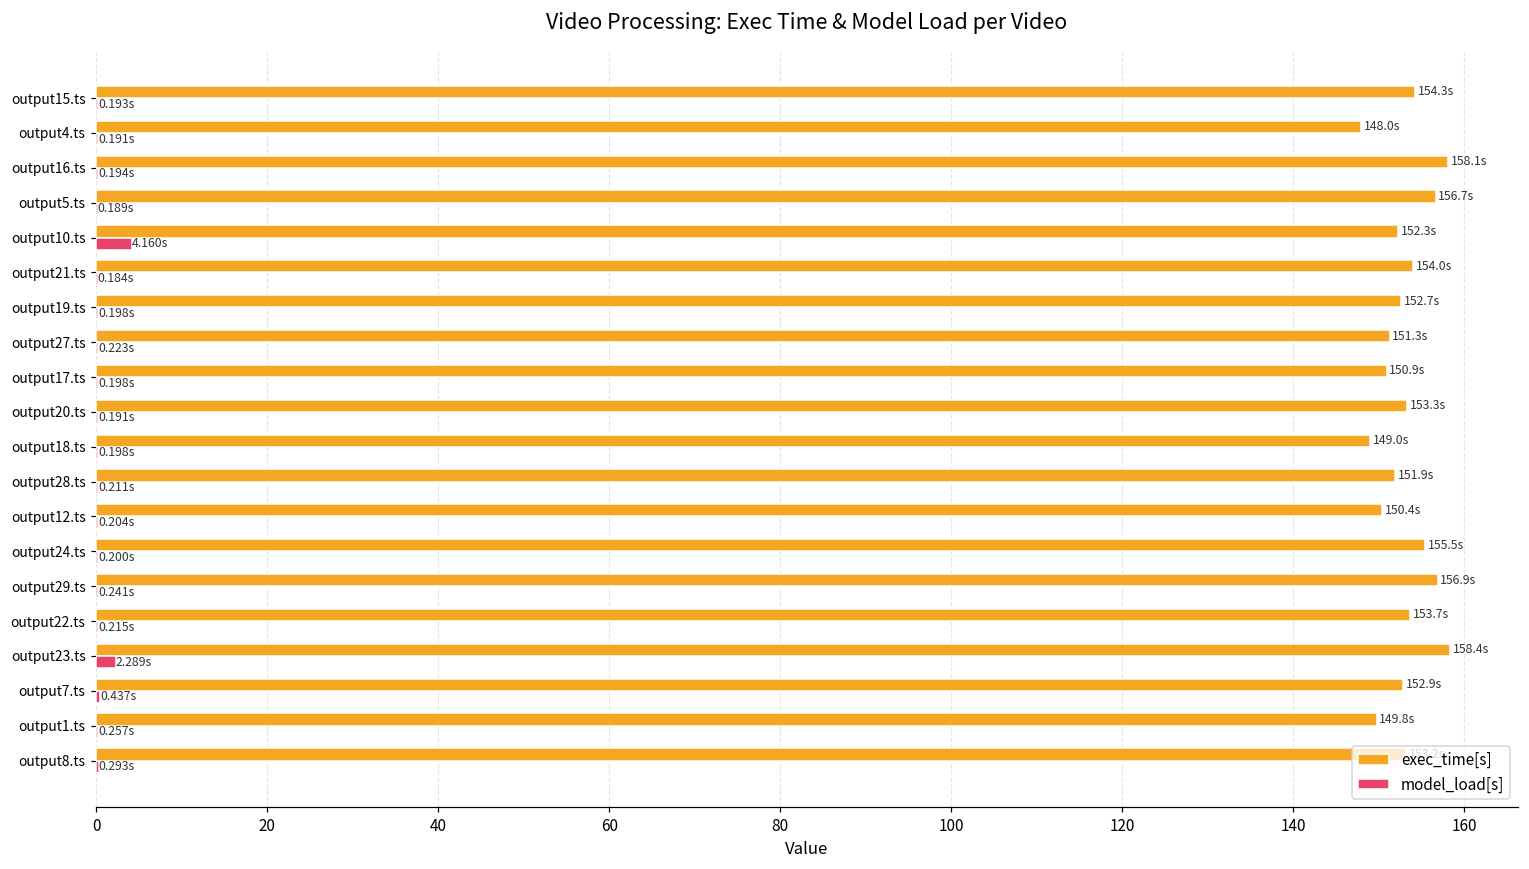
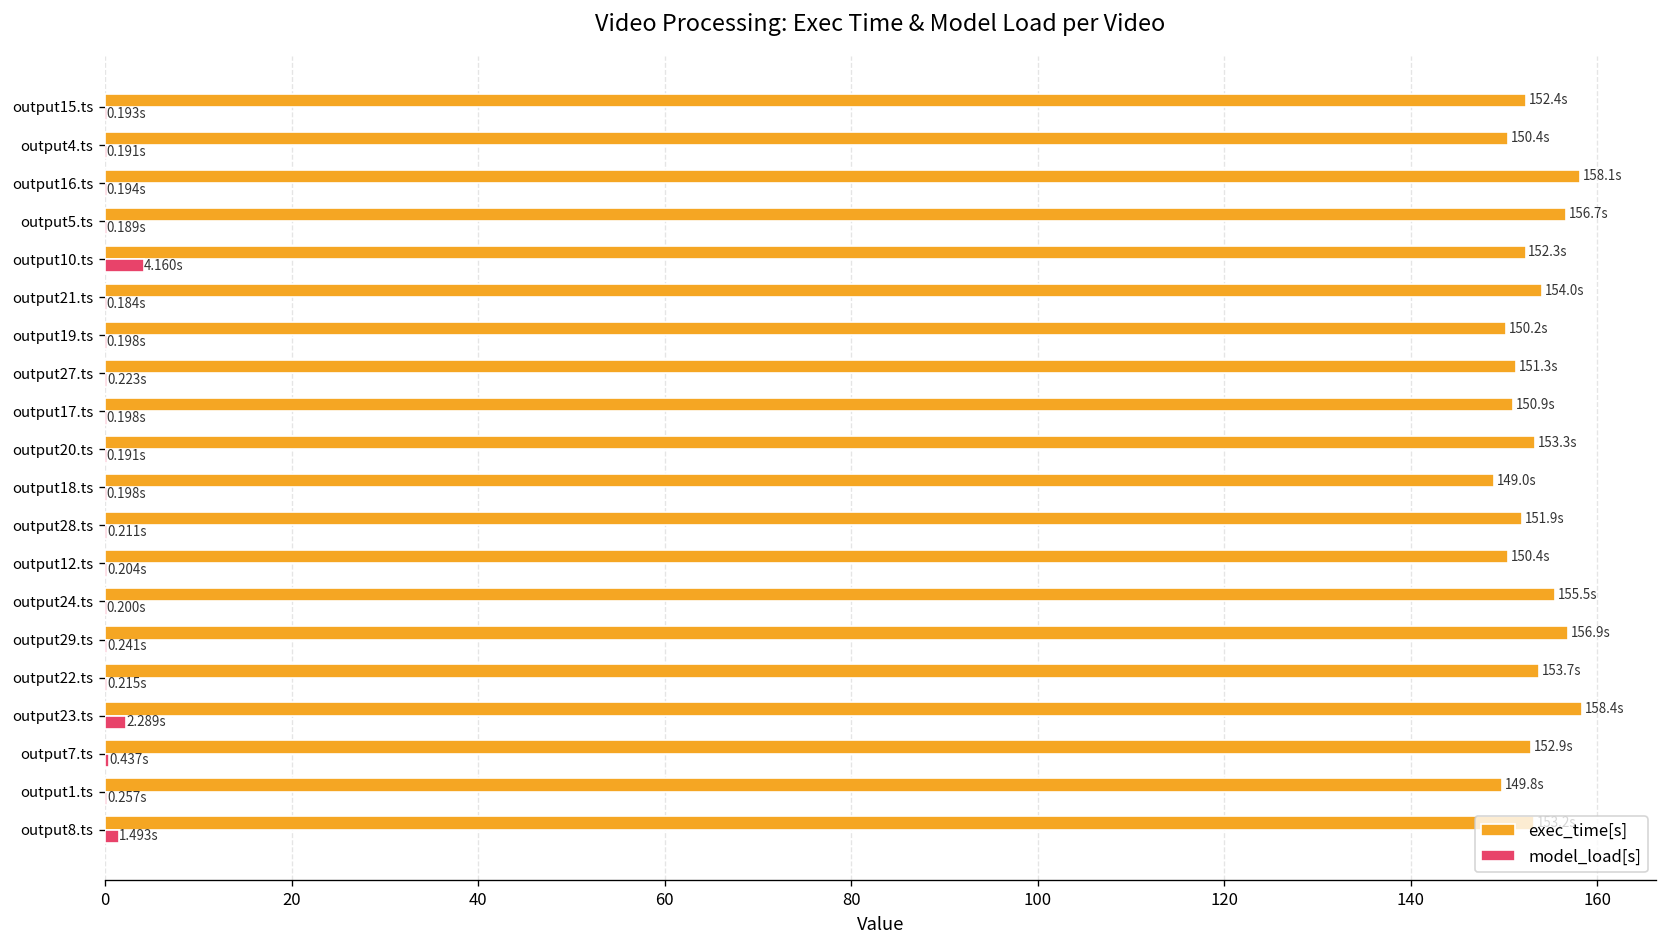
exec_time[s], output15.ts: 154.3s -> 152.4s
exec_time[s], output4.ts: 148.0s -> 150.4s
exec_time[s], output19.ts: 152.7s -> 150.2s
model_load[s], output8.ts: 0.293s -> 1.493s
